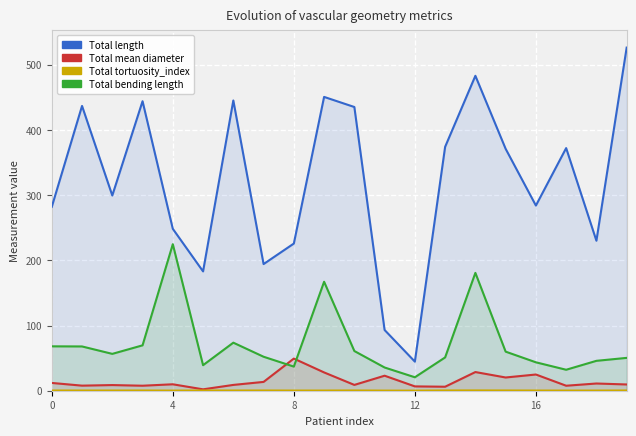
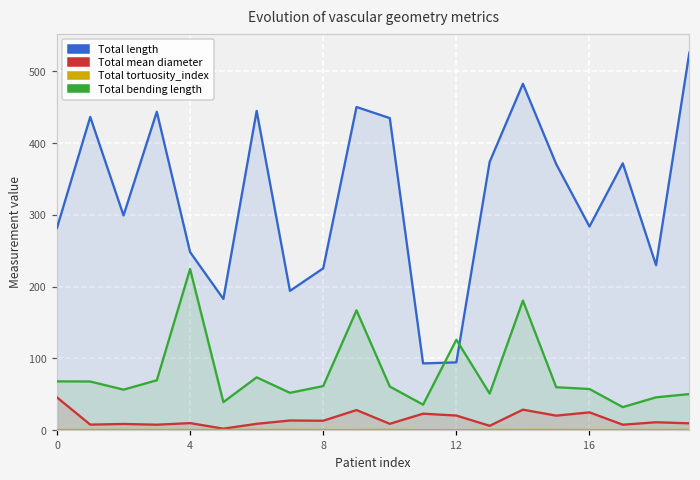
Total mean diameter, 0: 10 -> 50
Total mean diameter, 8: 50 -> 10
Total bending length, 8: 40 -> 60
Total length, 12: 40 -> 90
Total mean diameter, 12: 10 -> 20
Total bending length, 12: 20 -> 130
Total bending length, 16: 40 -> 60
